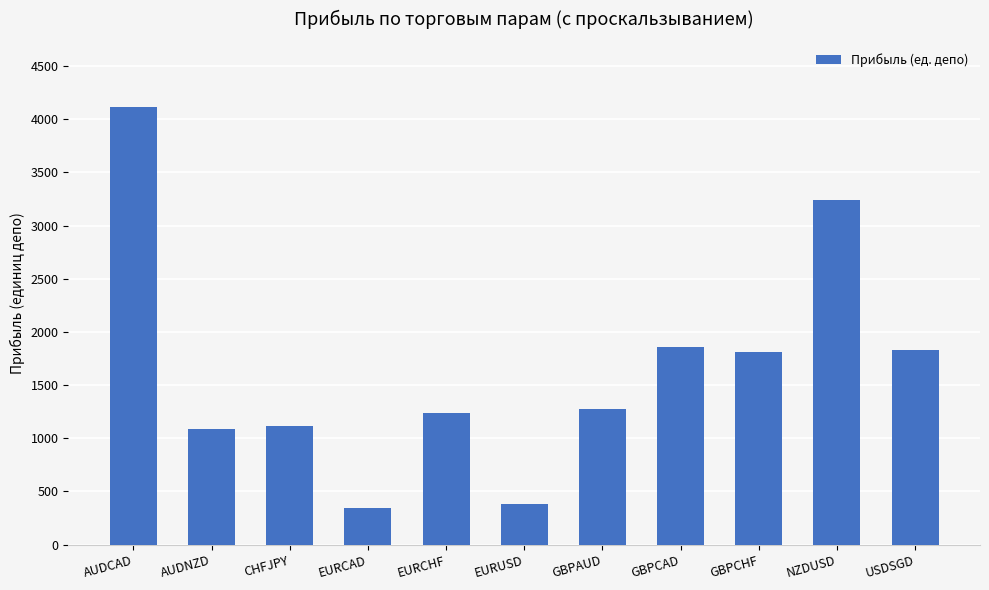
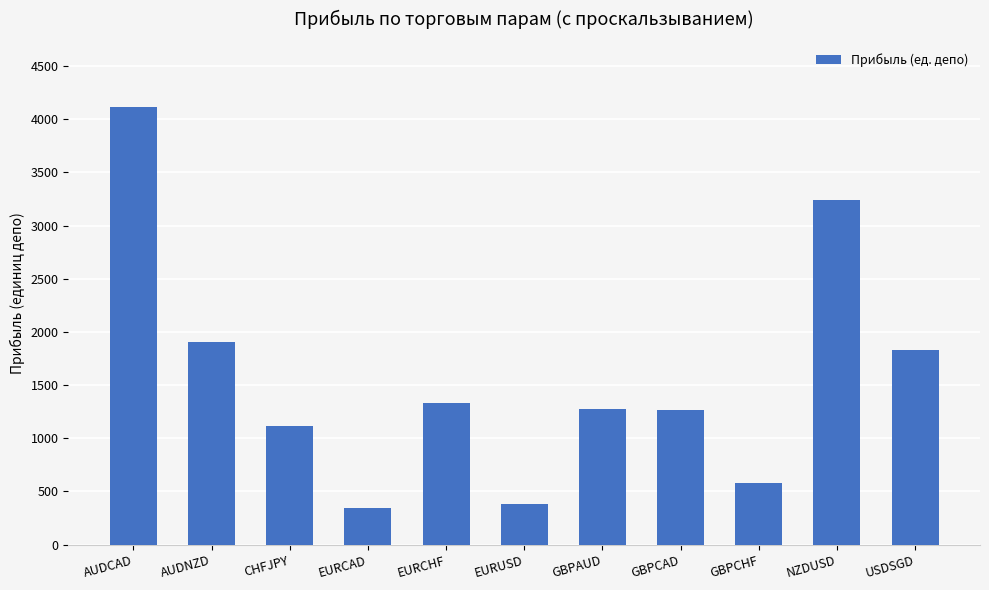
AUDNZD: 1090 -> 1900
EURCHF: 1240 -> 1330
GBPCAD: 1860 -> 1260
GBPCHF: 1810 -> 580
